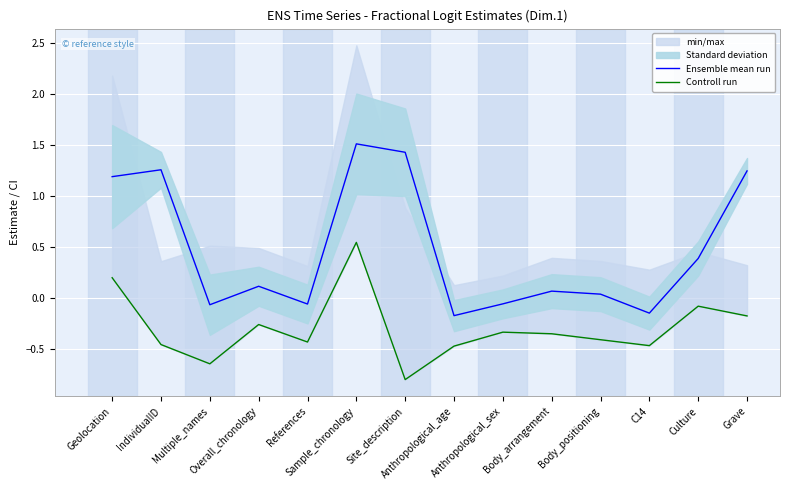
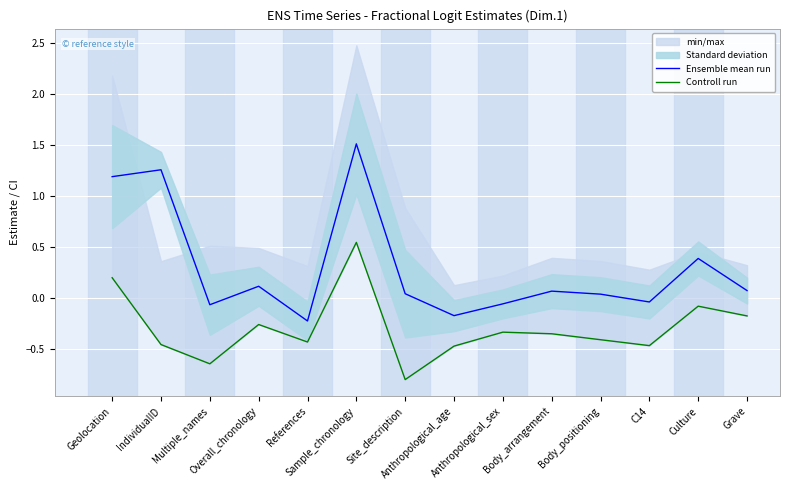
Ensemble mean run, References: -0.06 -> -0.22
Ensemble mean run, Site_description: 1.43 -> 0.04
Ensemble mean run, C14: -0.15 -> -0.04
Ensemble mean run, Grave: 1.25 -> 0.07
